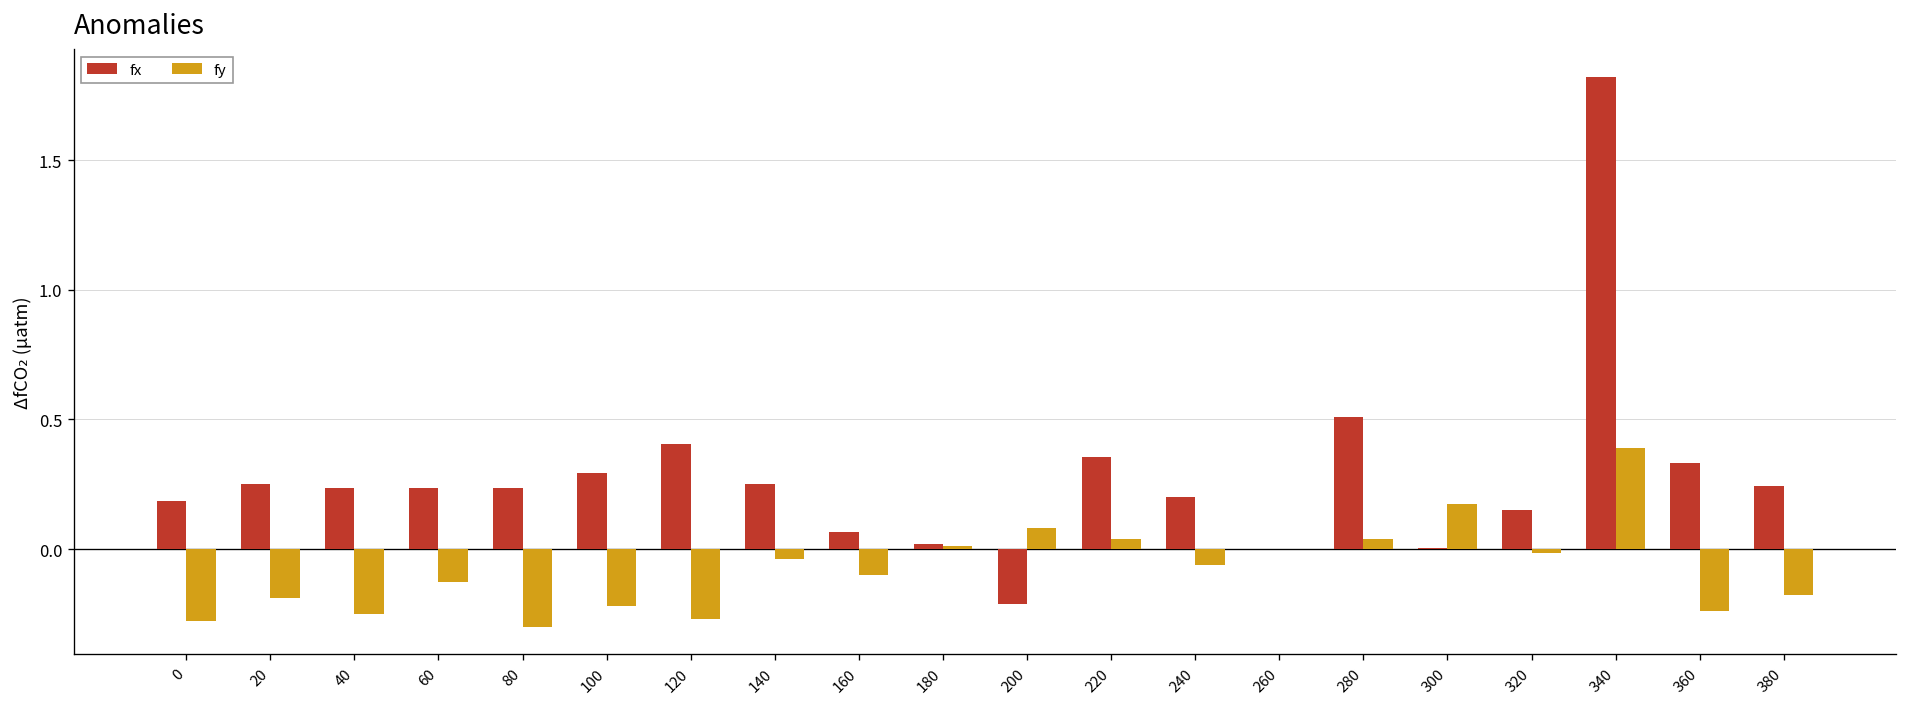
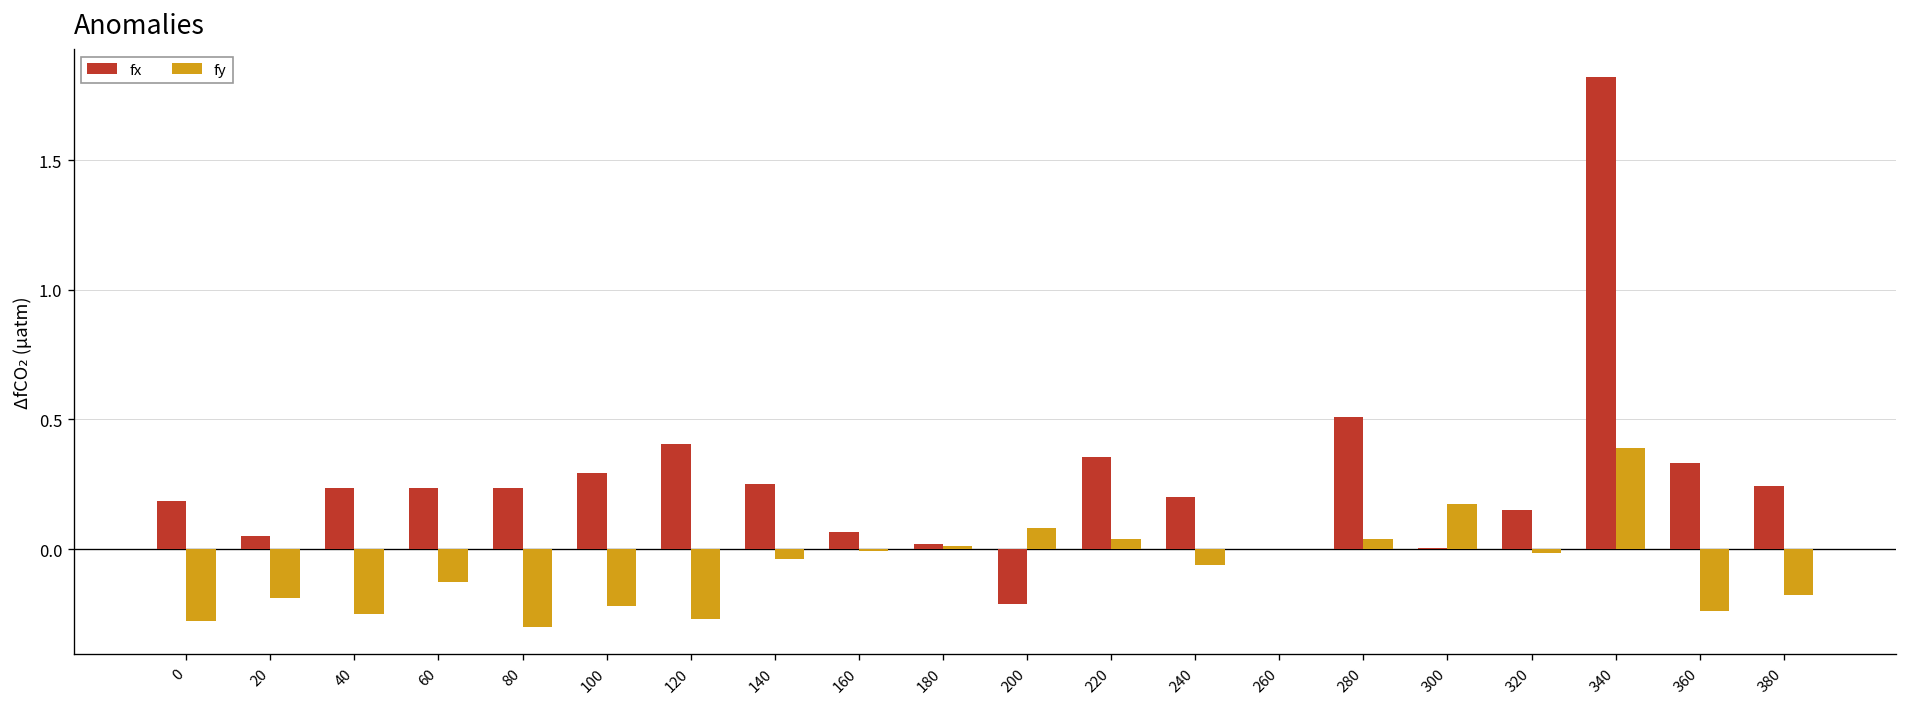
fx, 20: 0.25 -> 0.05
fy, 160: -0.10 -> -0.01
